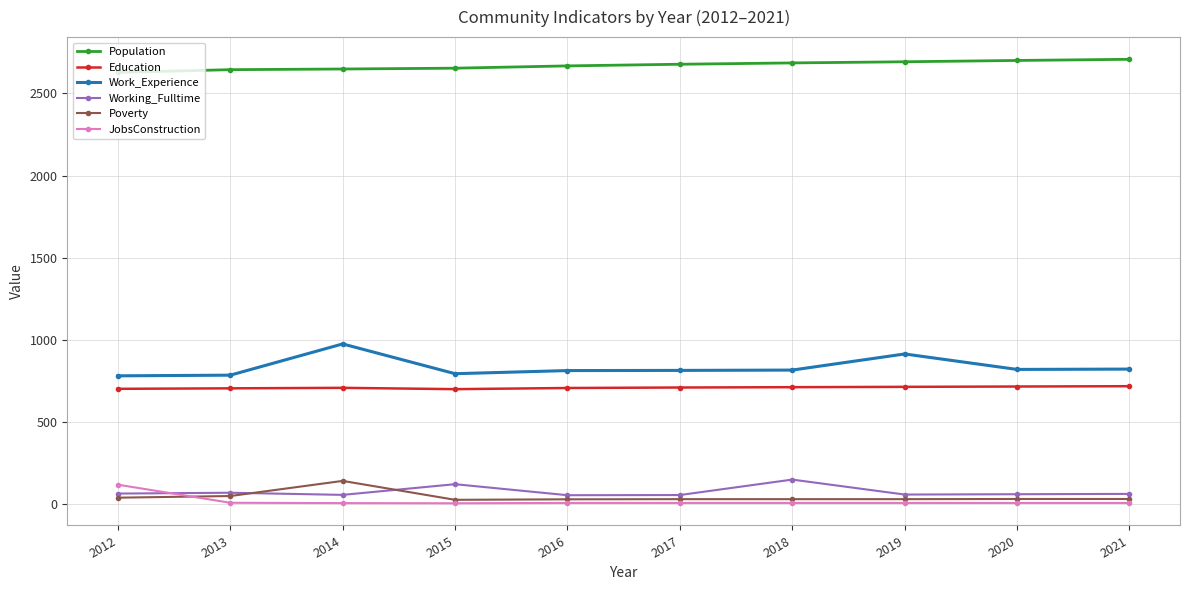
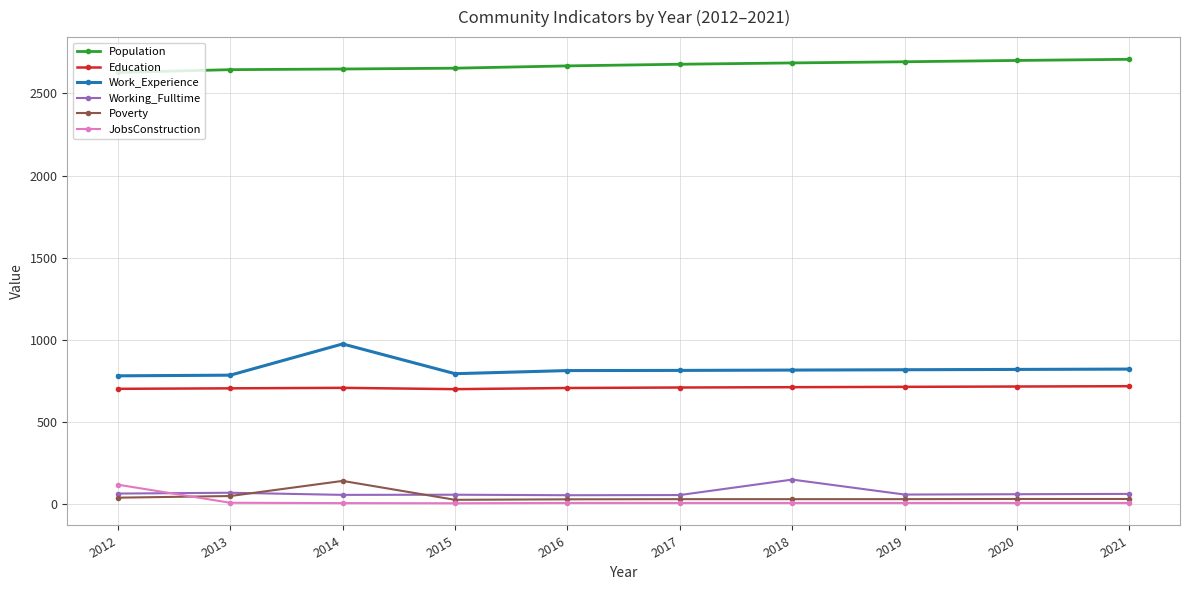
Working_Fulltime, 2015: 120 -> 60
Work_Experience, 2019: 920 -> 820
